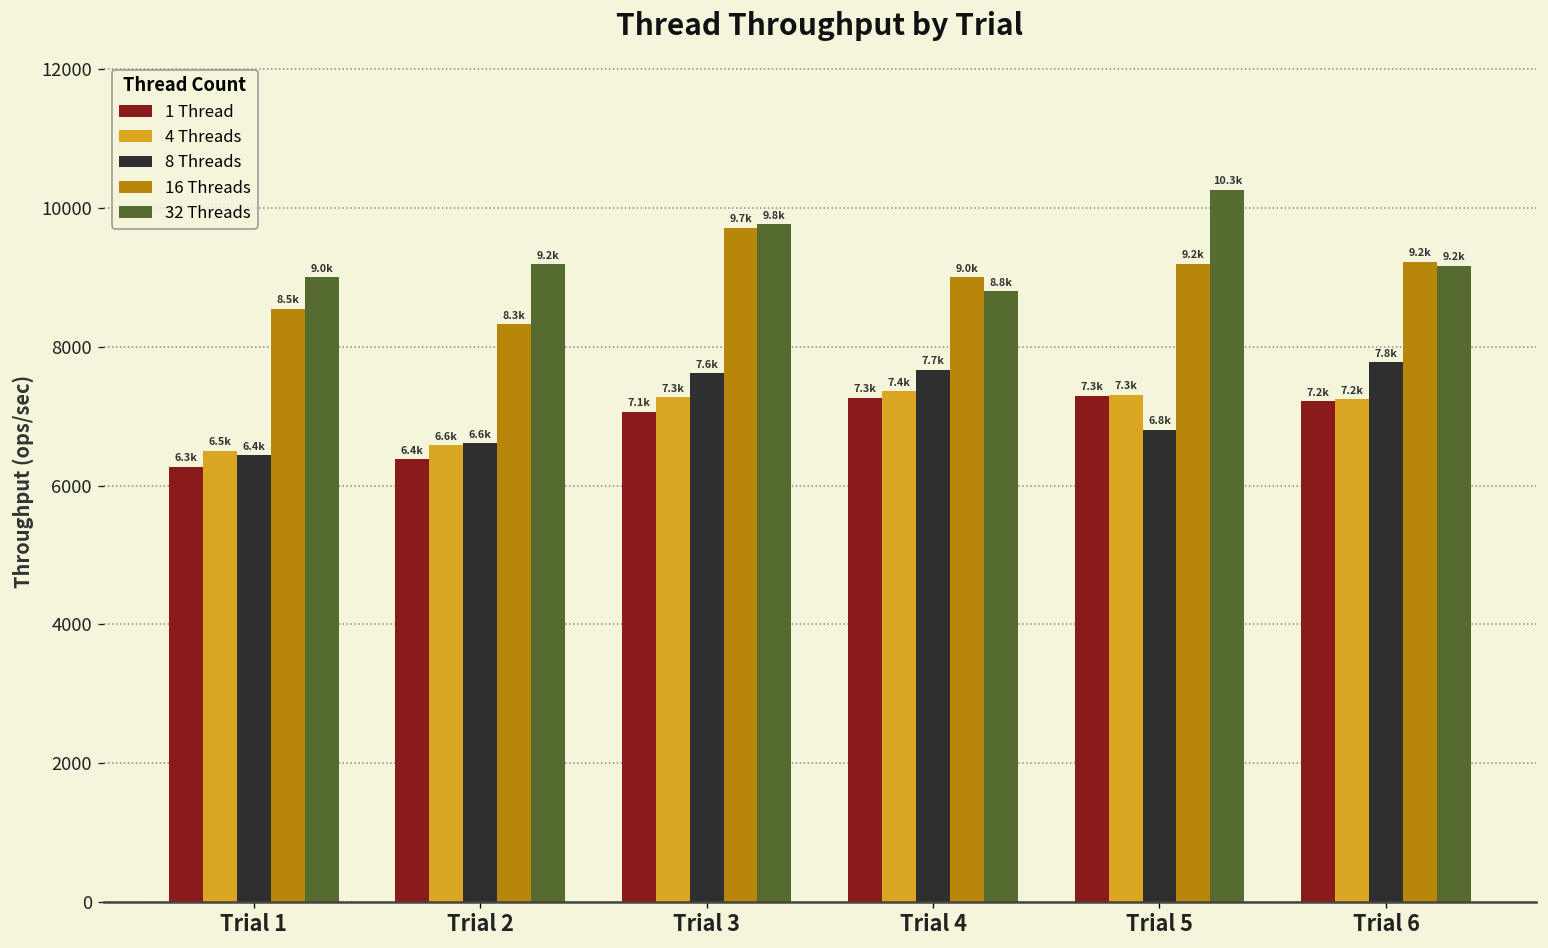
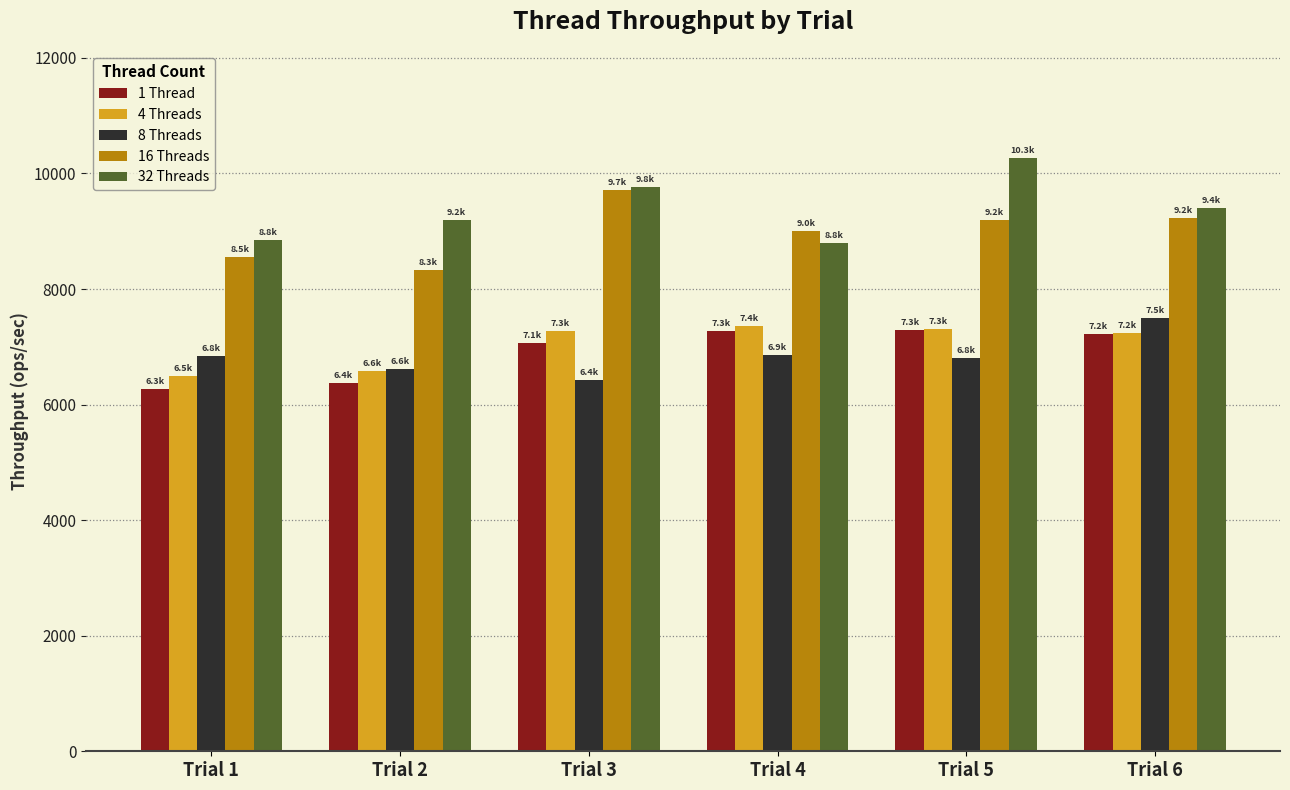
8 Threads, Trial 1: 6.4k -> 6.8k
32 Threads, Trial 1: 9.0k -> 8.8k
8 Threads, Trial 3: 7.6k -> 6.4k
8 Threads, Trial 4: 7.7k -> 6.9k
8 Threads, Trial 6: 7.8k -> 7.5k
32 Threads, Trial 6: 9.2k -> 9.4k
